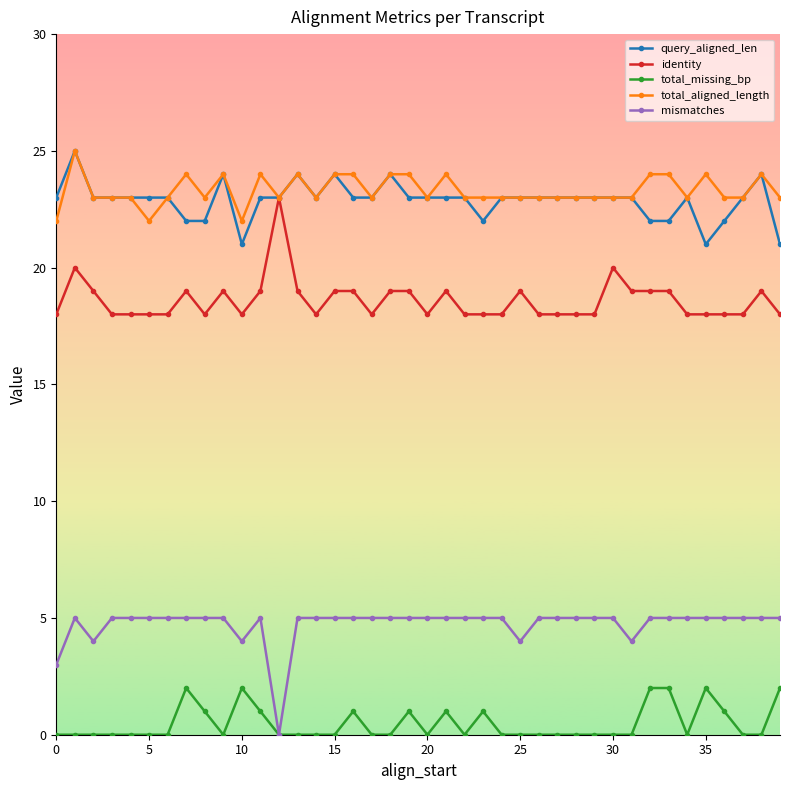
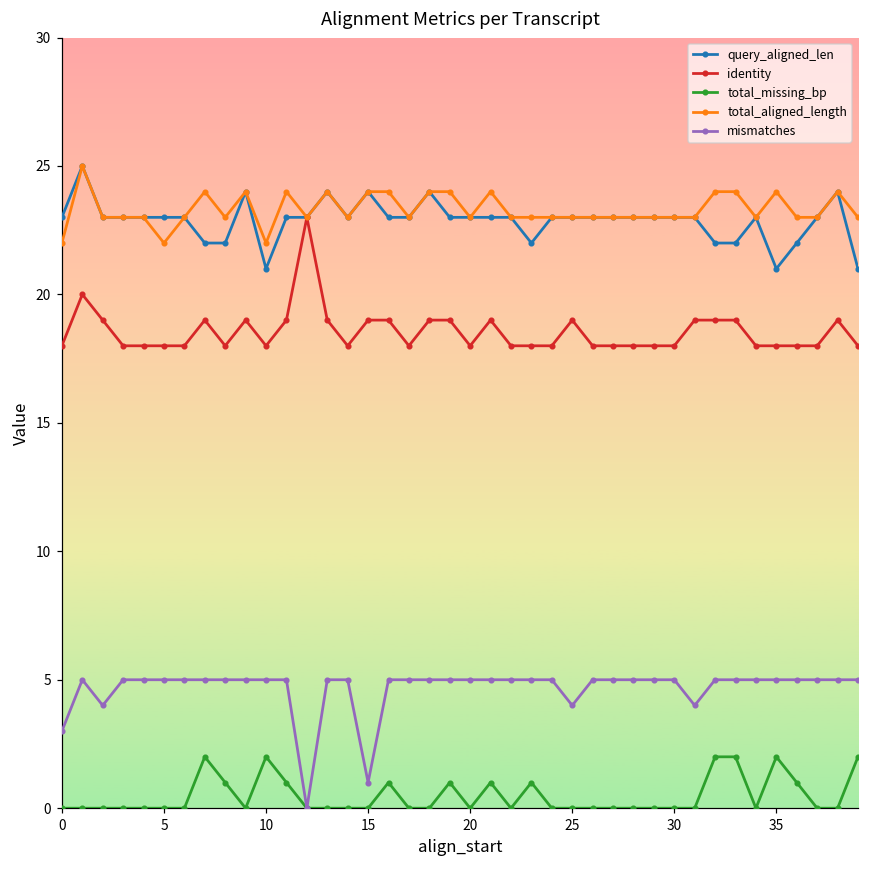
mismatches, 10: 4 -> 5
mismatches, 15: 5 -> 1
identity, 30: 20 -> 18
